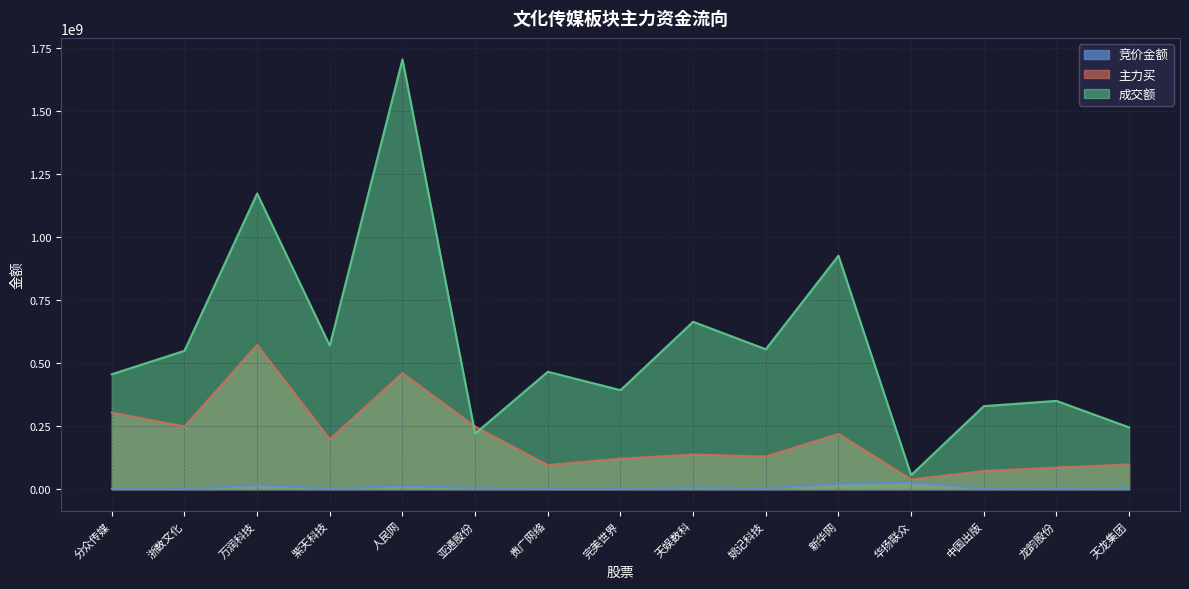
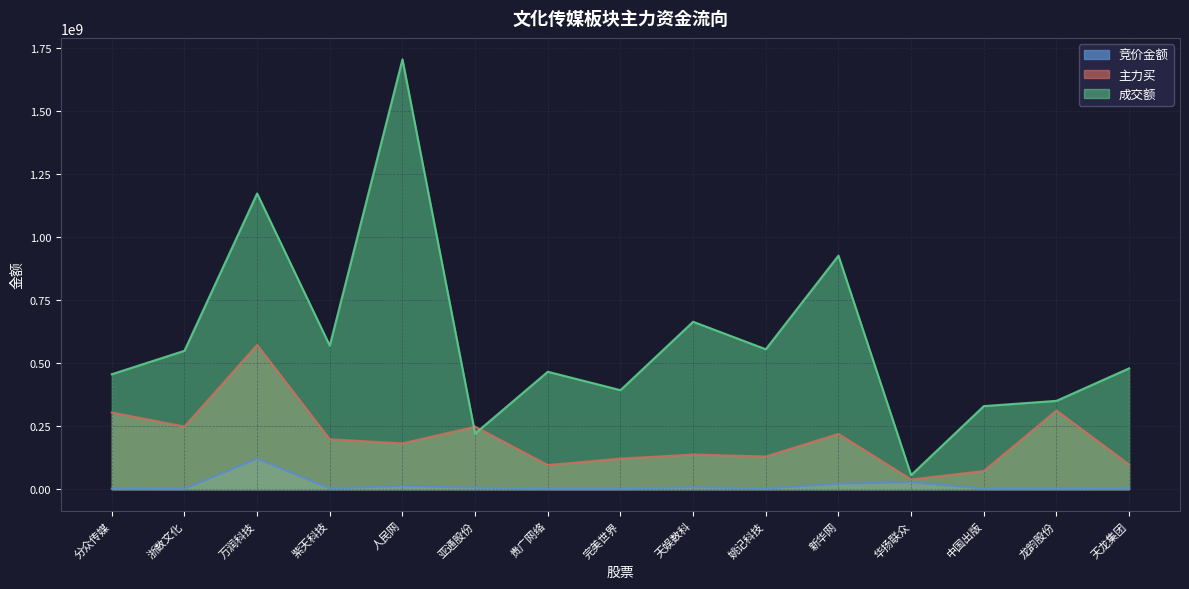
竞价金额, 万润科技: 20000000 -> 120000000
主力买, 人民网: 460000000 -> 180000000
主力买, 龙韵股份: 90000000 -> 310000000
成交额, 天龙集团: 250000000 -> 480000000
